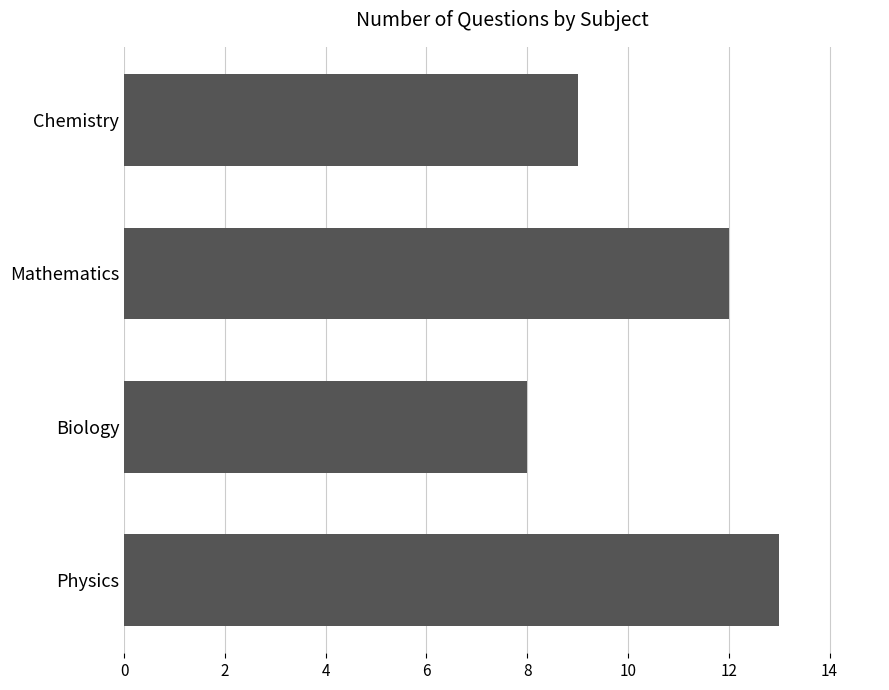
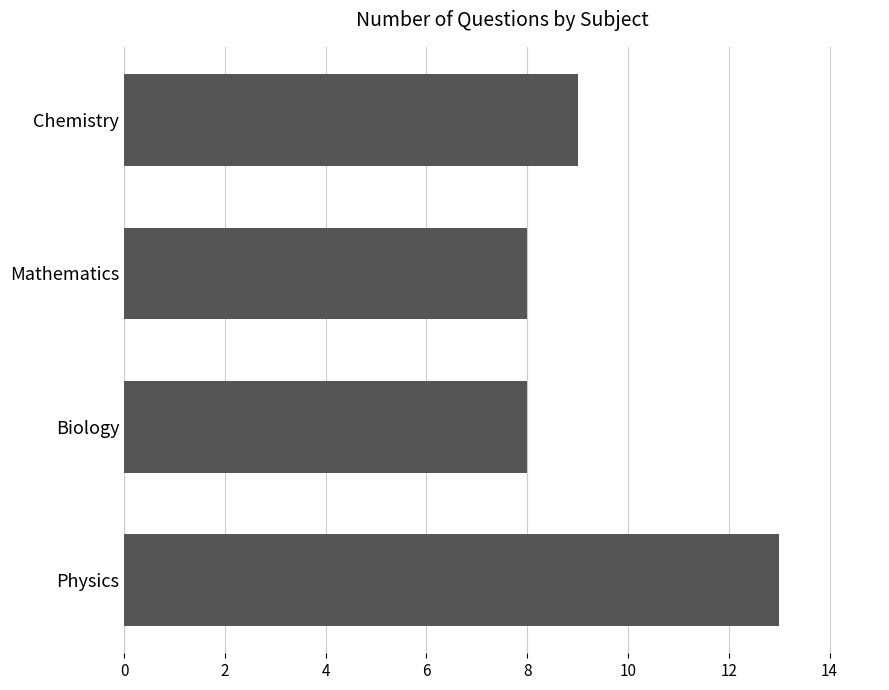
Mathematics: 12 -> 8
